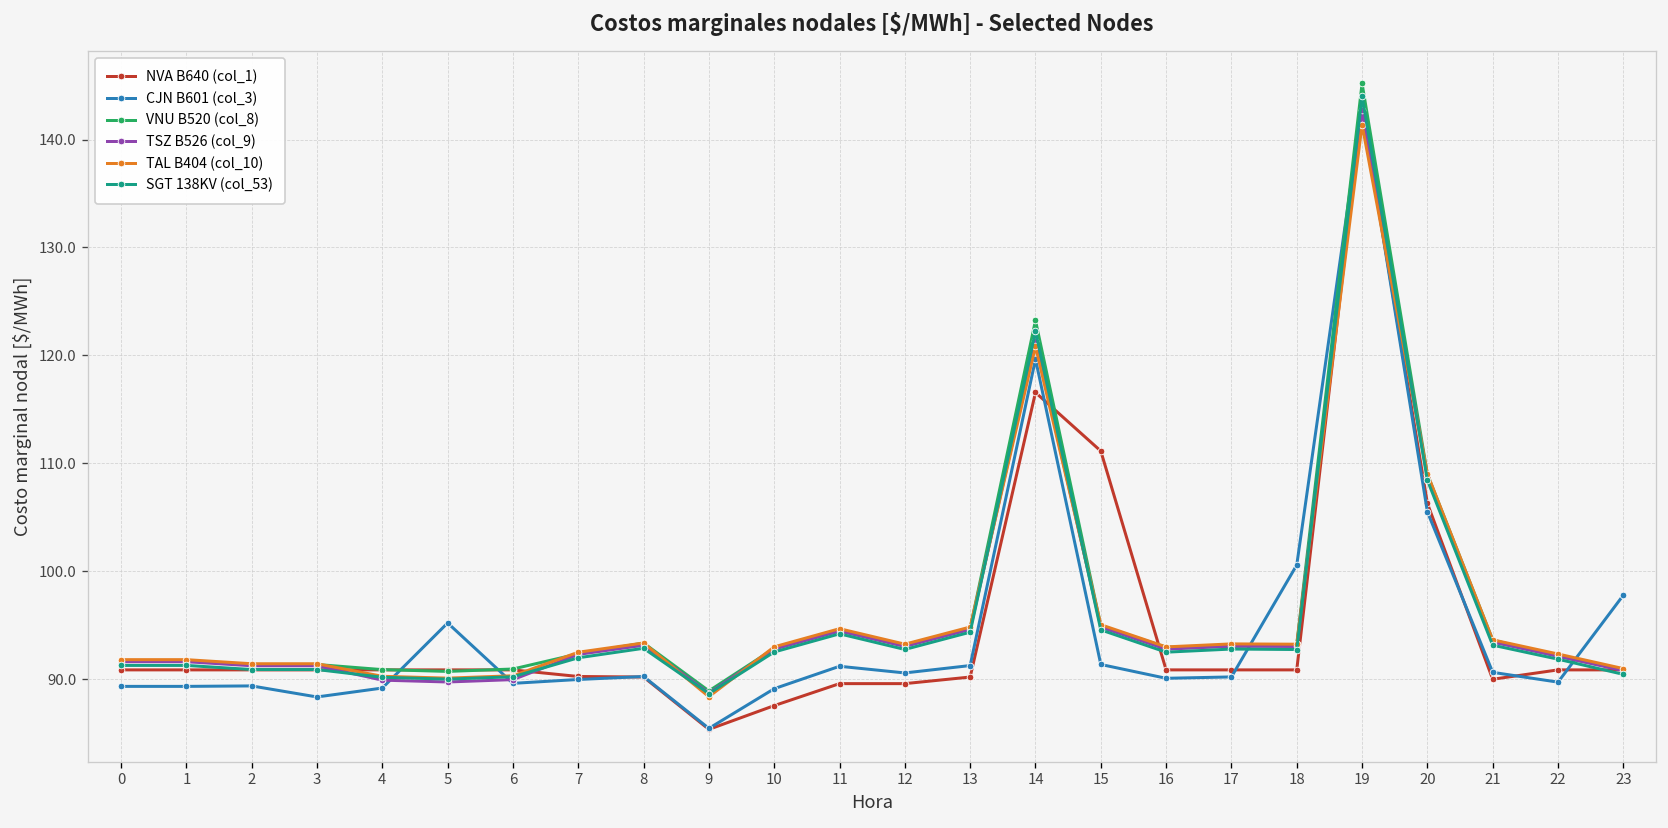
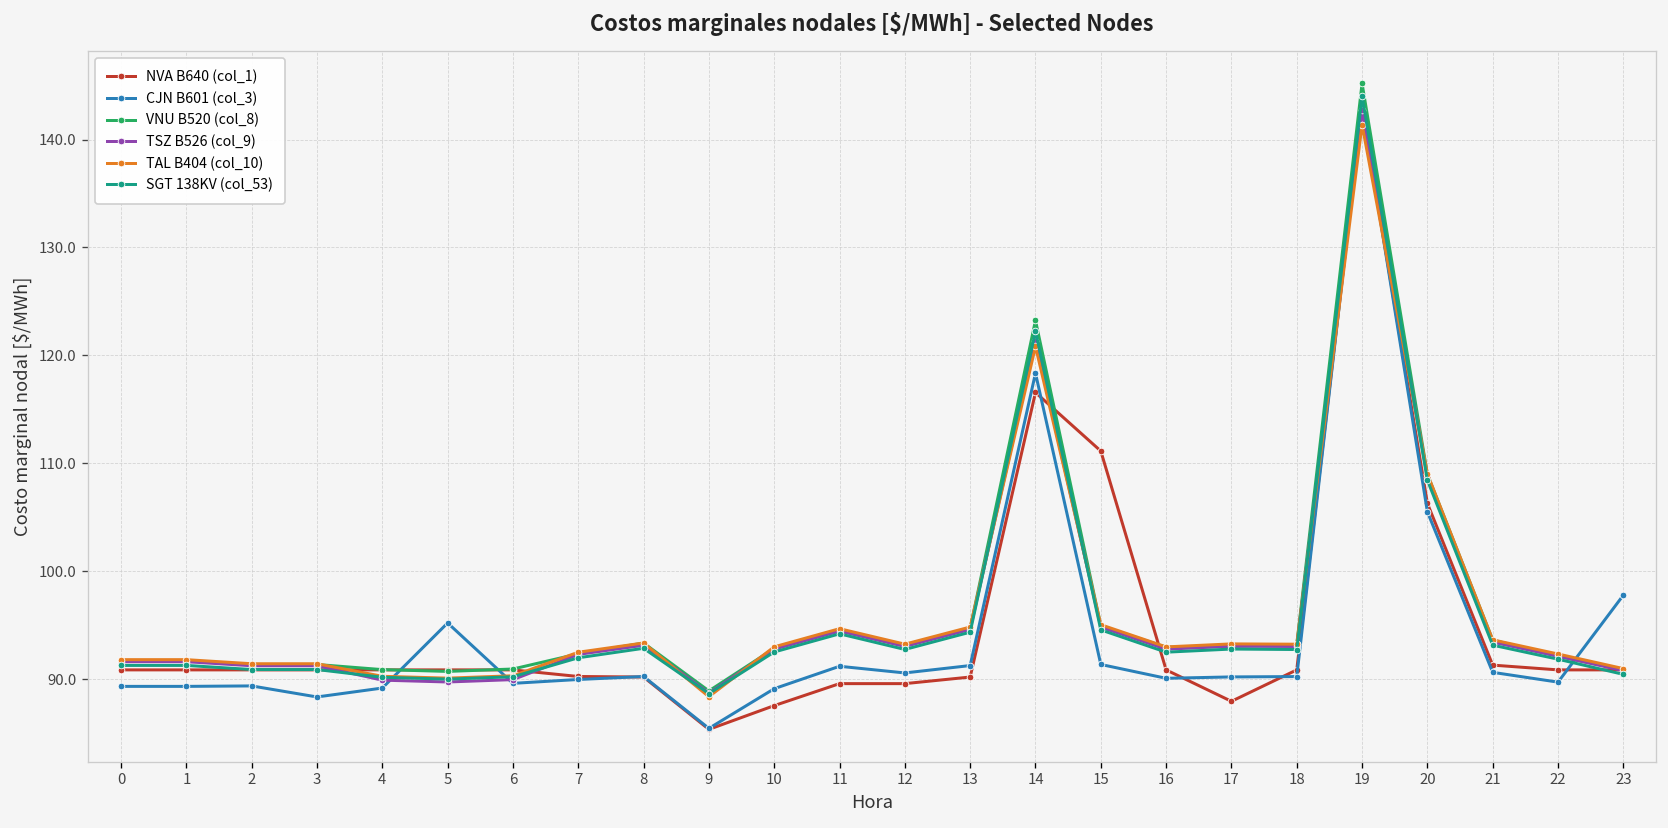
CJN B601 (col_3), 14: 120 -> 118
NVA B640 (col_1), 17: 91 -> 88
CJN B601 (col_3), 18: 101 -> 90
NVA B640 (col_1), 21: 90 -> 91
